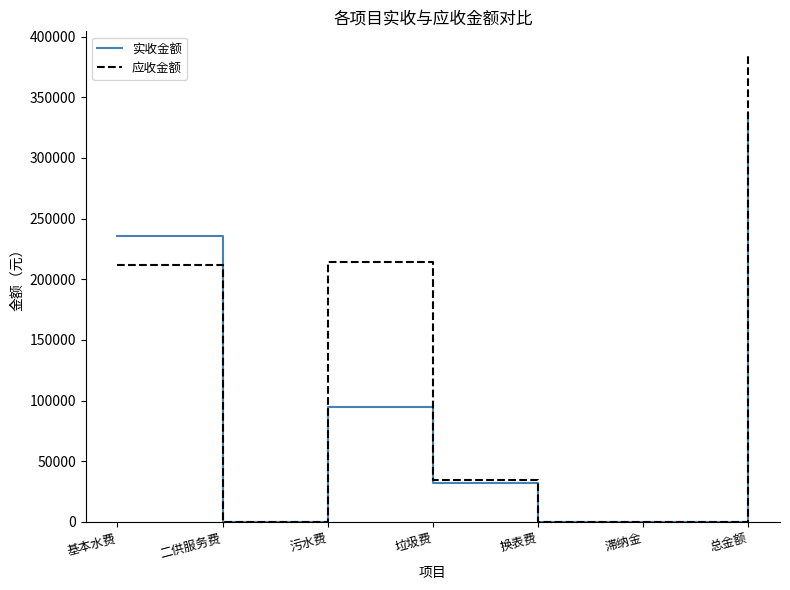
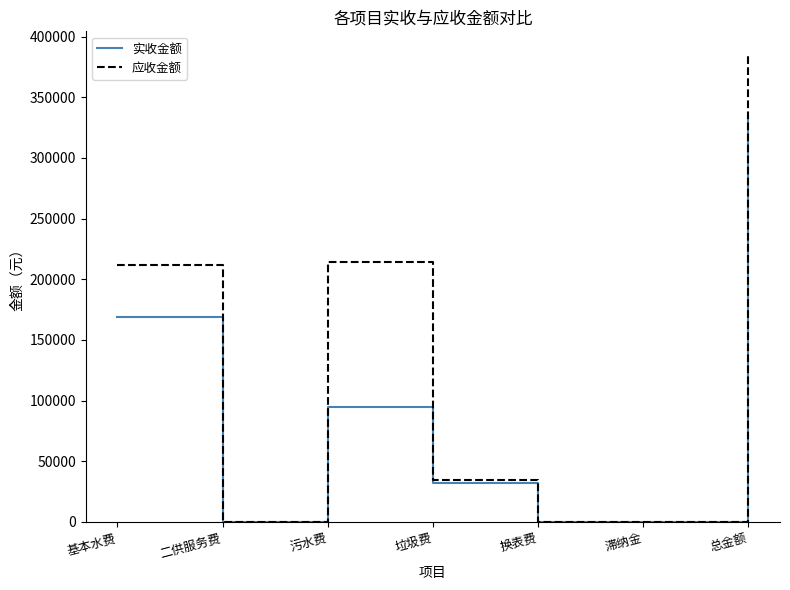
实收金额, 基本水费: 236000 -> 169000
